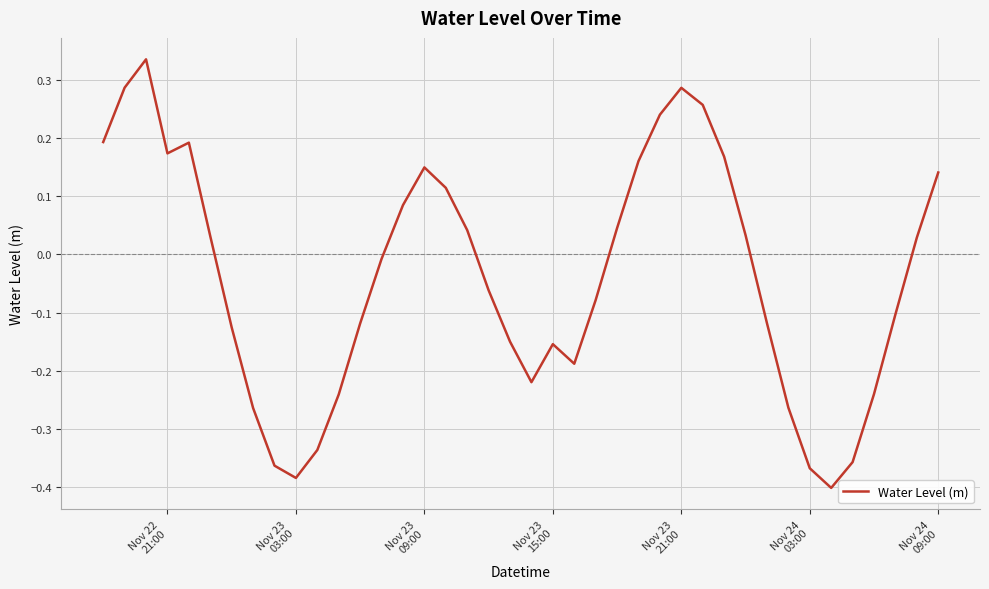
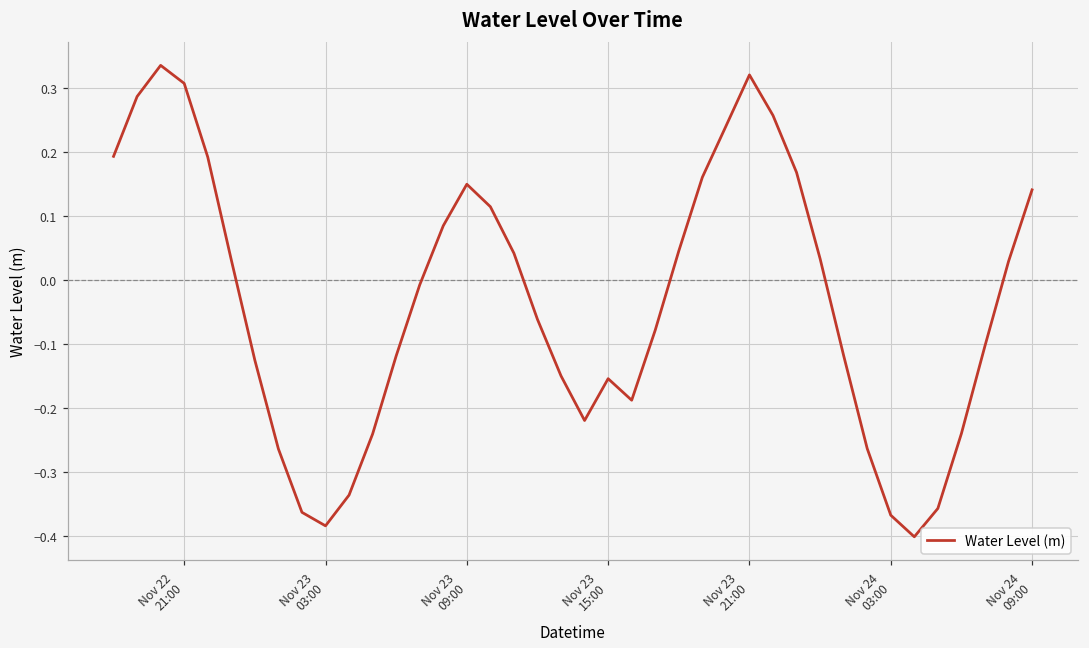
Nov 22 21:00: 0.17 -> 0.31
Nov 23 21:00: 0.29 -> 0.32
